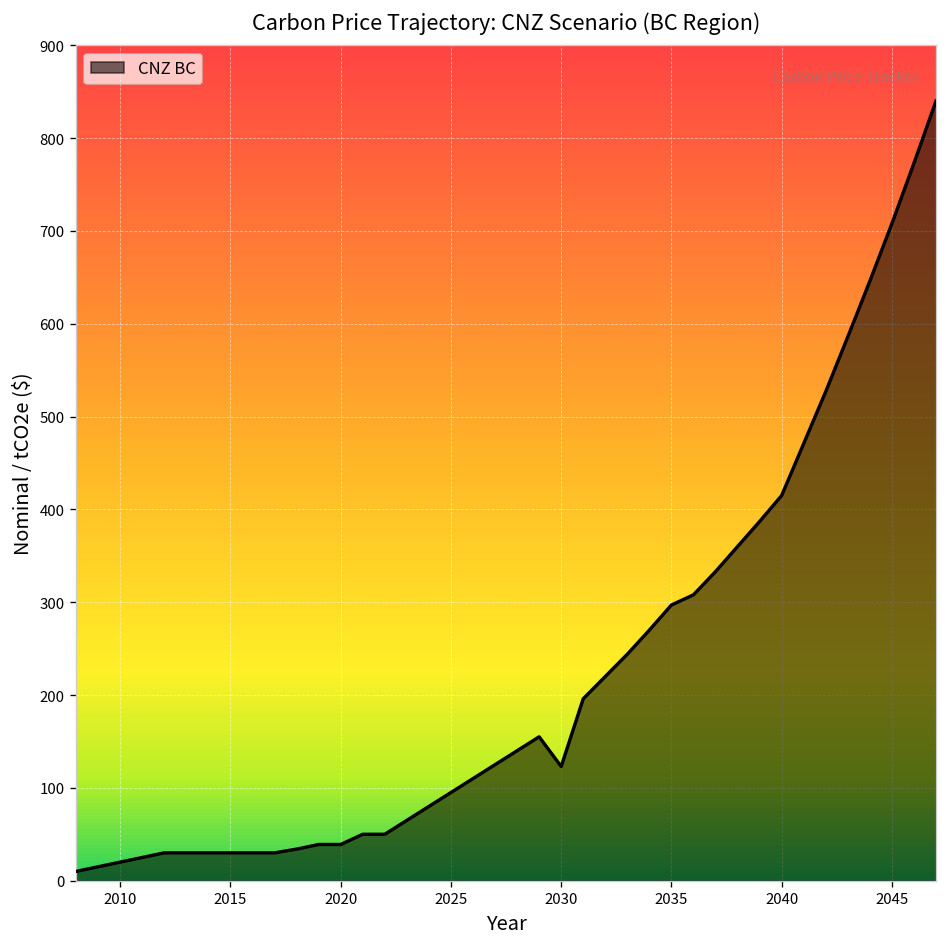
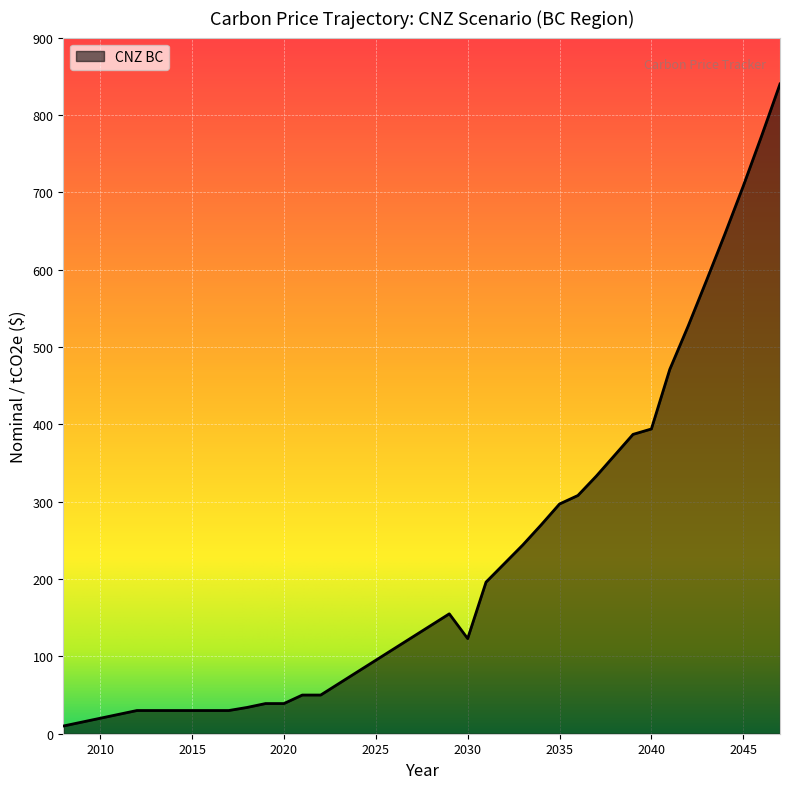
2040: 420 -> 390
